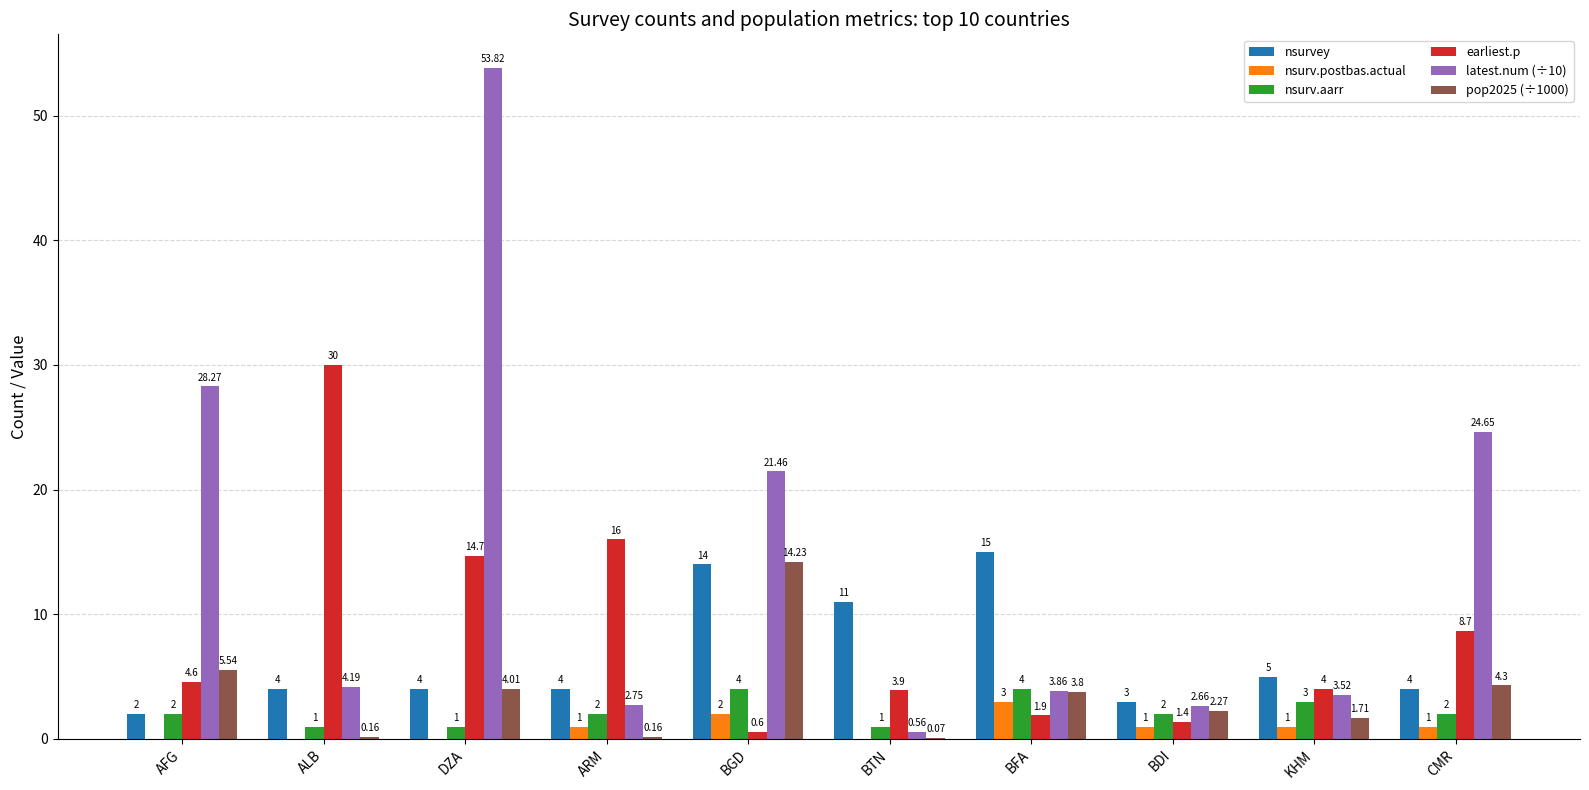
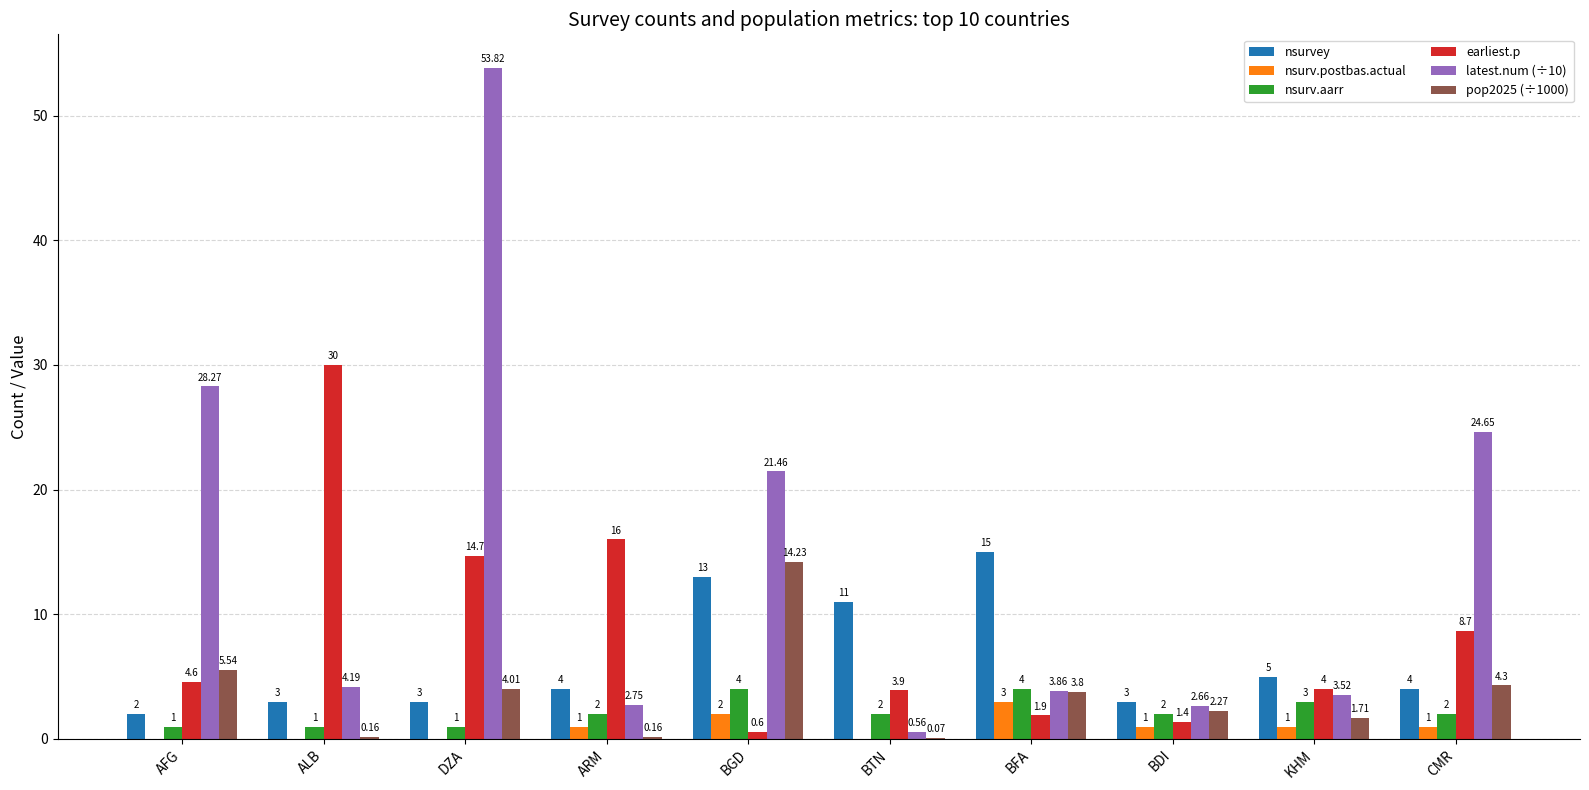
nsurv.aarr, AFG: 2 -> 1
nsurvey, ALB: 4 -> 3
nsurvey, DZA: 4 -> 3
nsurvey, BGD: 14 -> 13
nsurv.aarr, BTN: 1 -> 2
